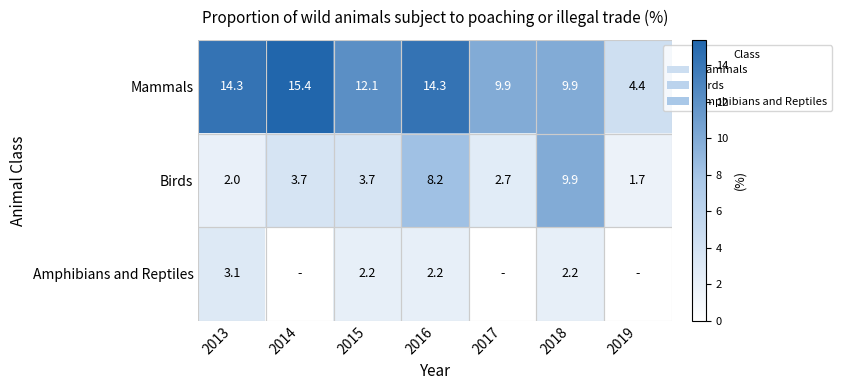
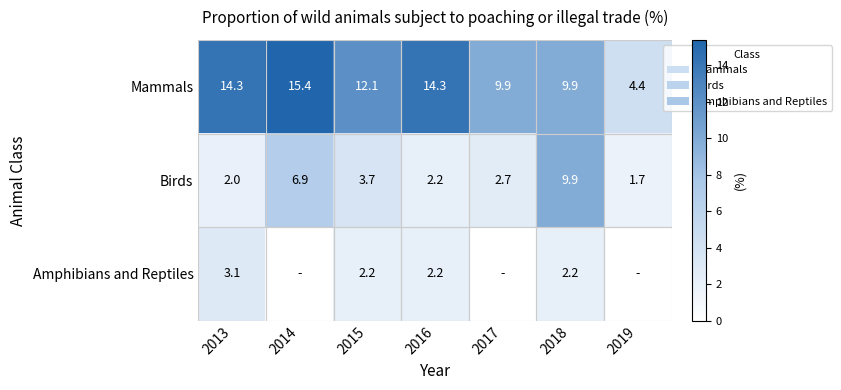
Birds, 2014: 3.7 -> 6.9
Birds, 2016: 8.2 -> 2.2
